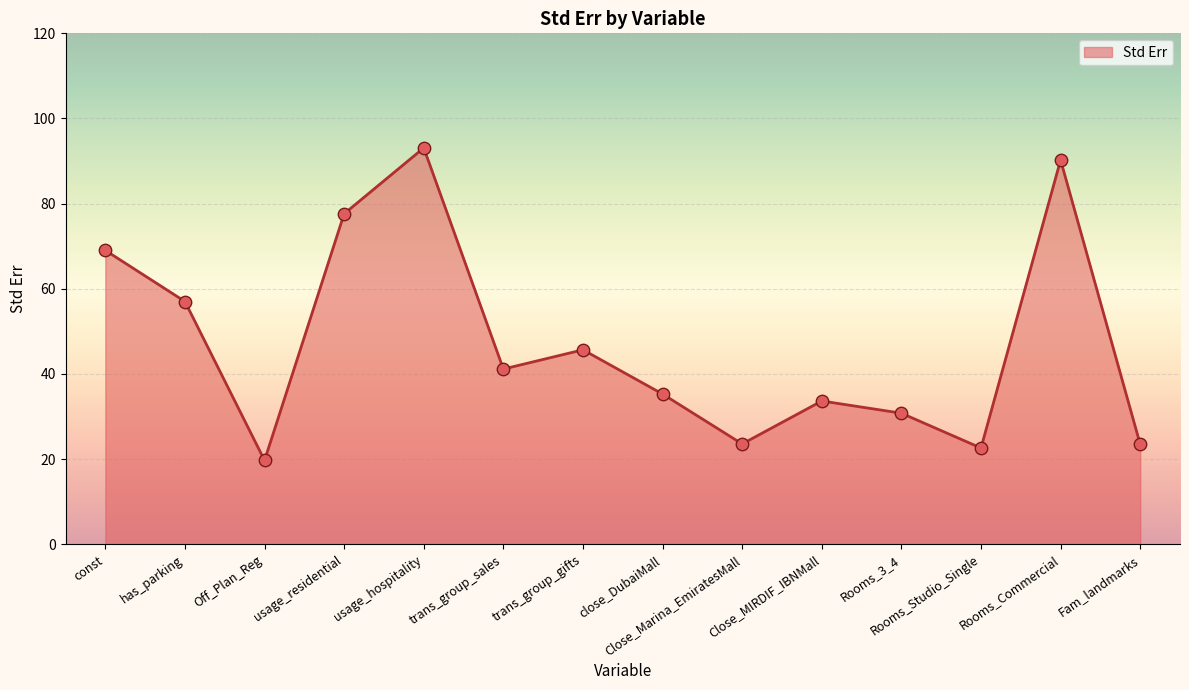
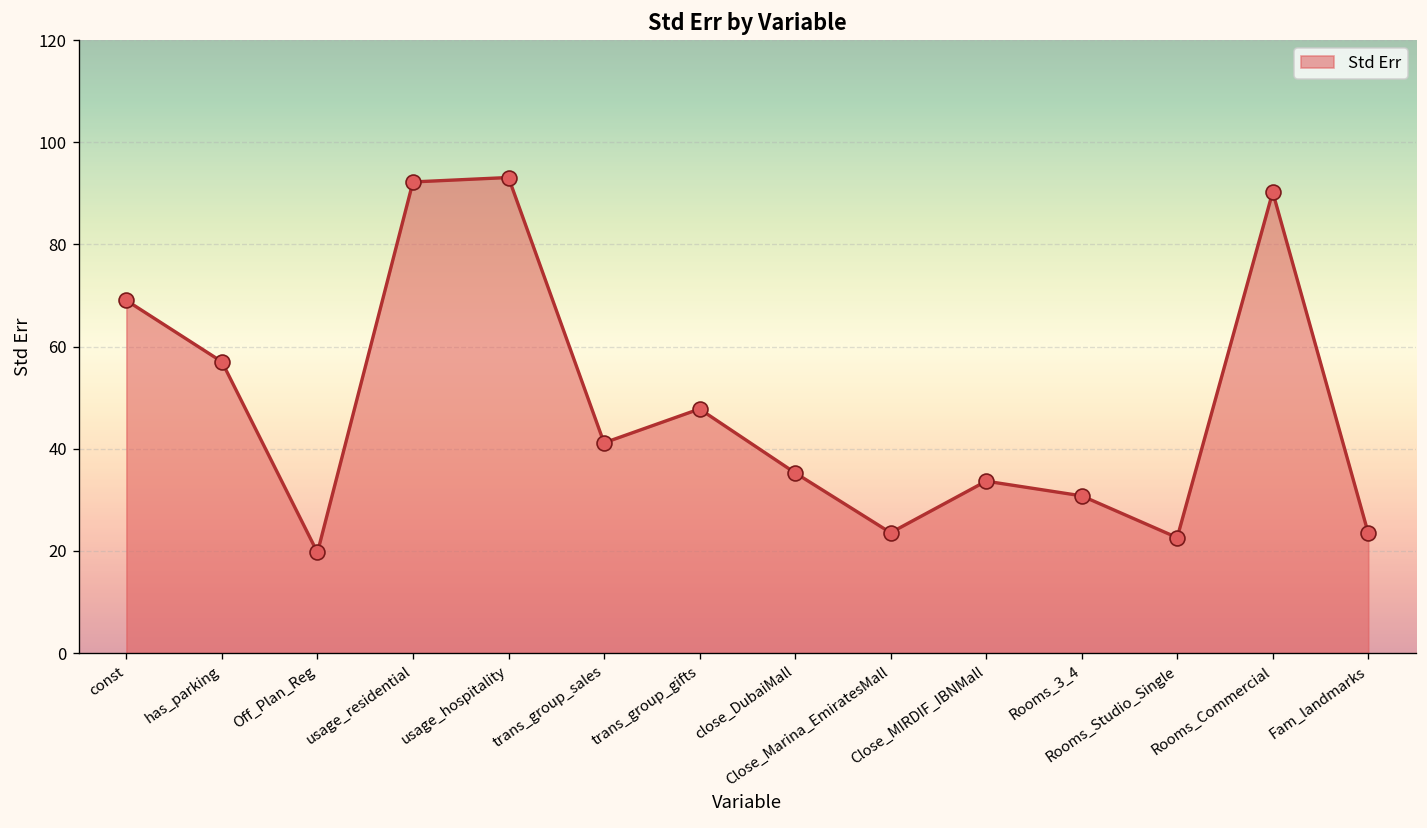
usage_residential: 78 -> 92
trans_group_gifts: 46 -> 48
